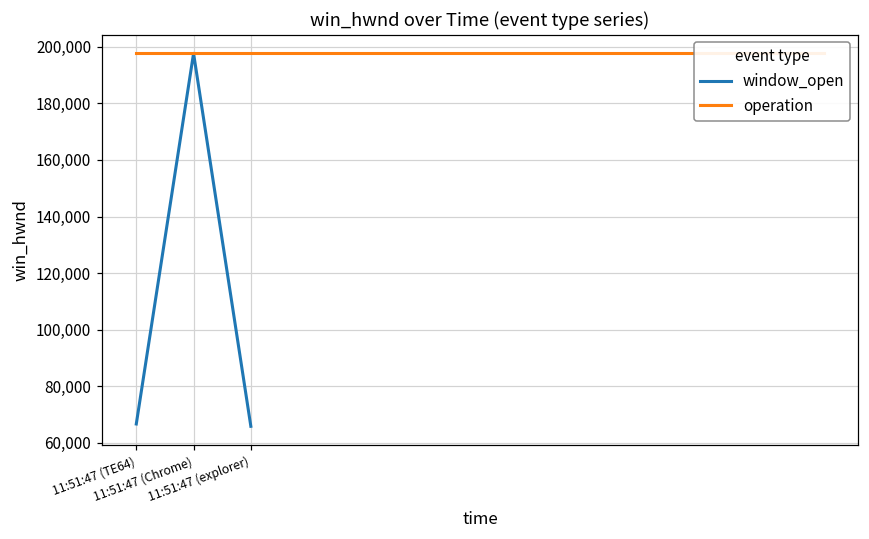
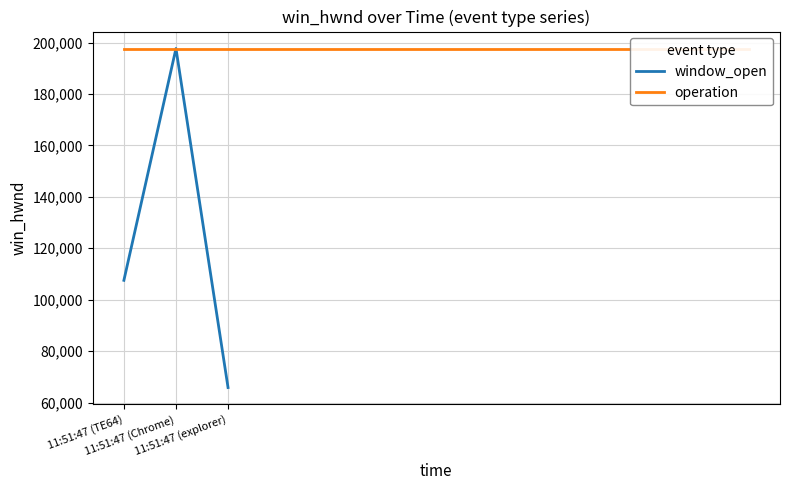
window_open, 11:51:47 (TE64): 67,000 -> 108,000
